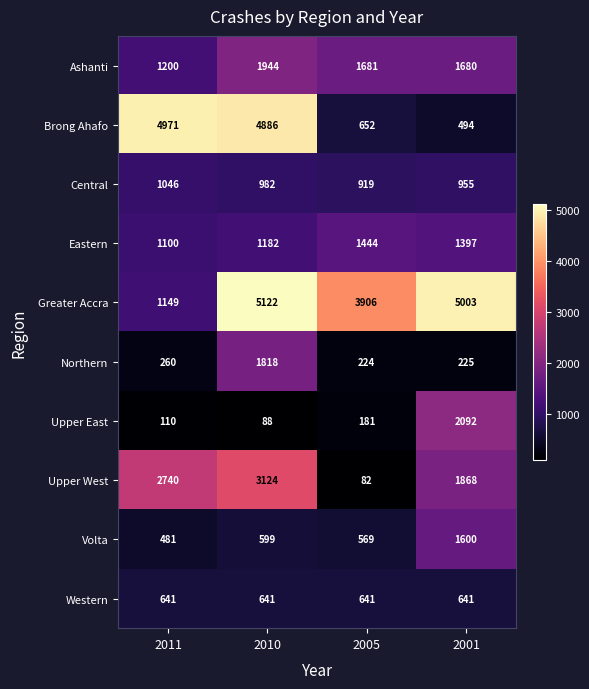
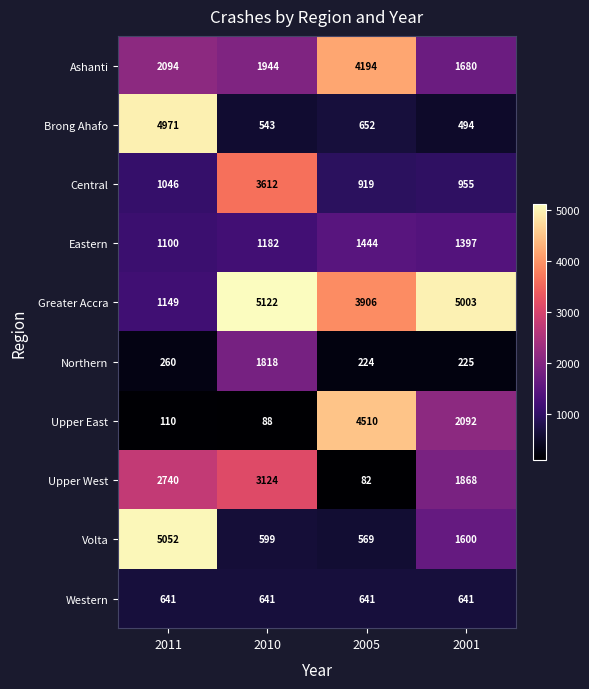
Ashanti, 2011: 1200 -> 2094
Ashanti, 2005: 1681 -> 4194
Brong Ahafo, 2010: 4886 -> 543
Central, 2010: 982 -> 3612
Upper East, 2005: 181 -> 4510
Volta, 2011: 481 -> 5052
